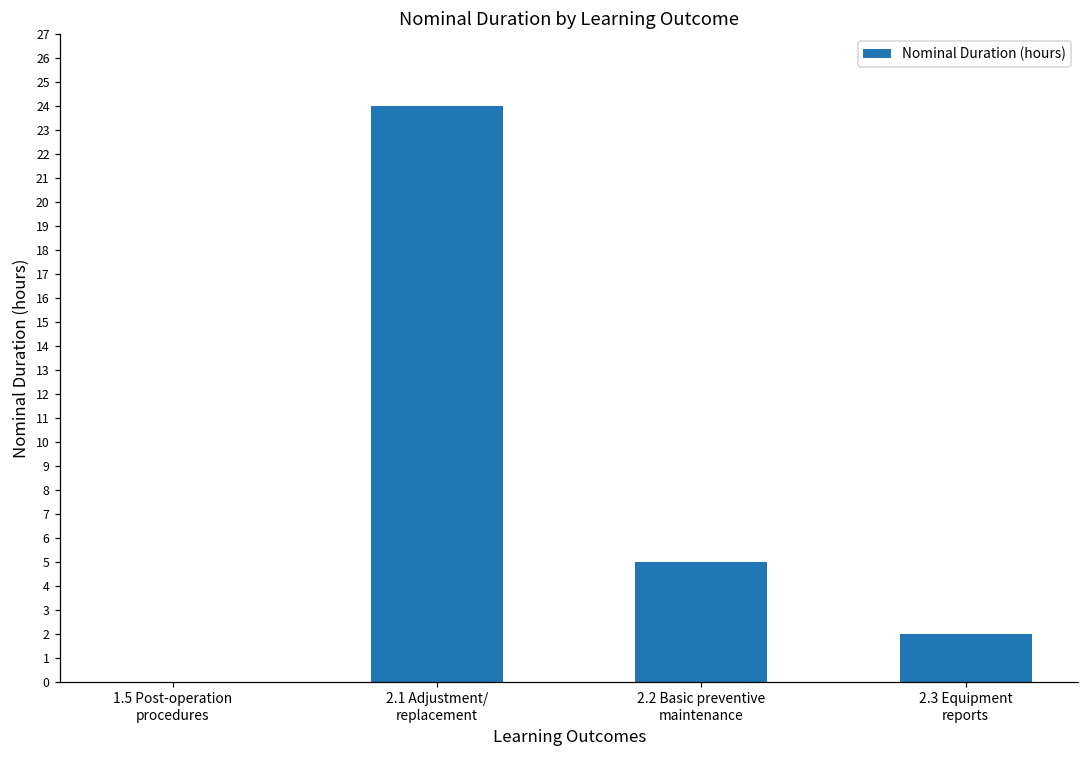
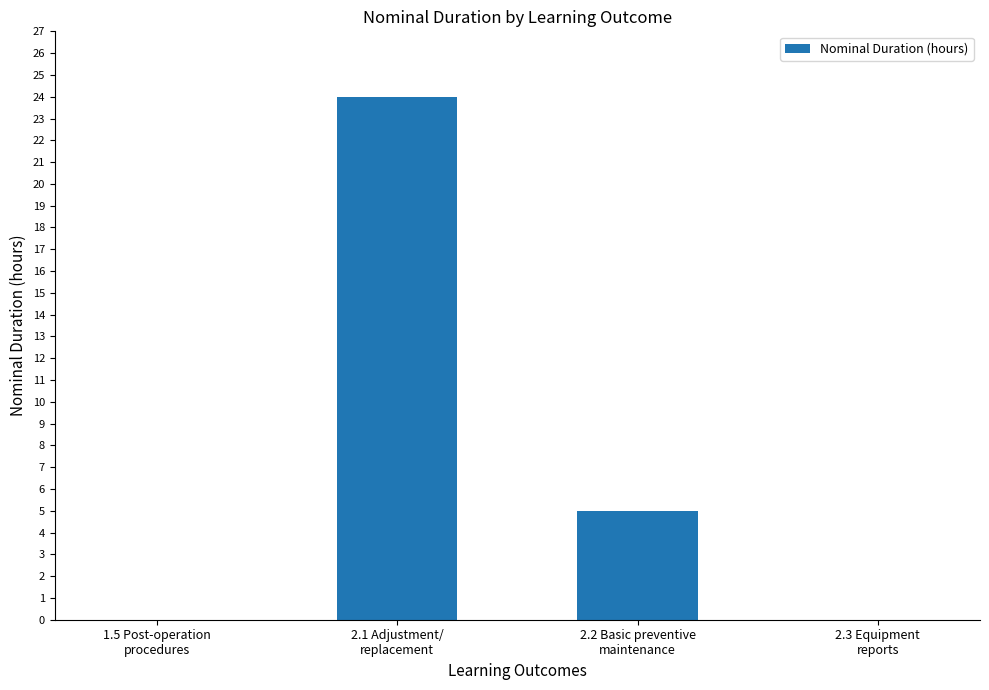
2.3 Equipment reports: 2 -> 0
